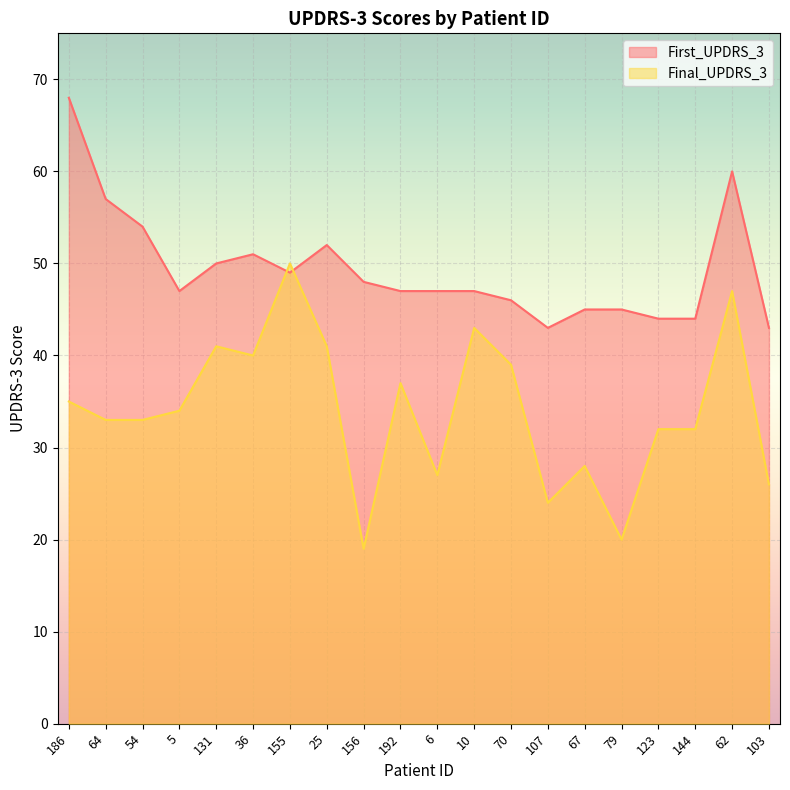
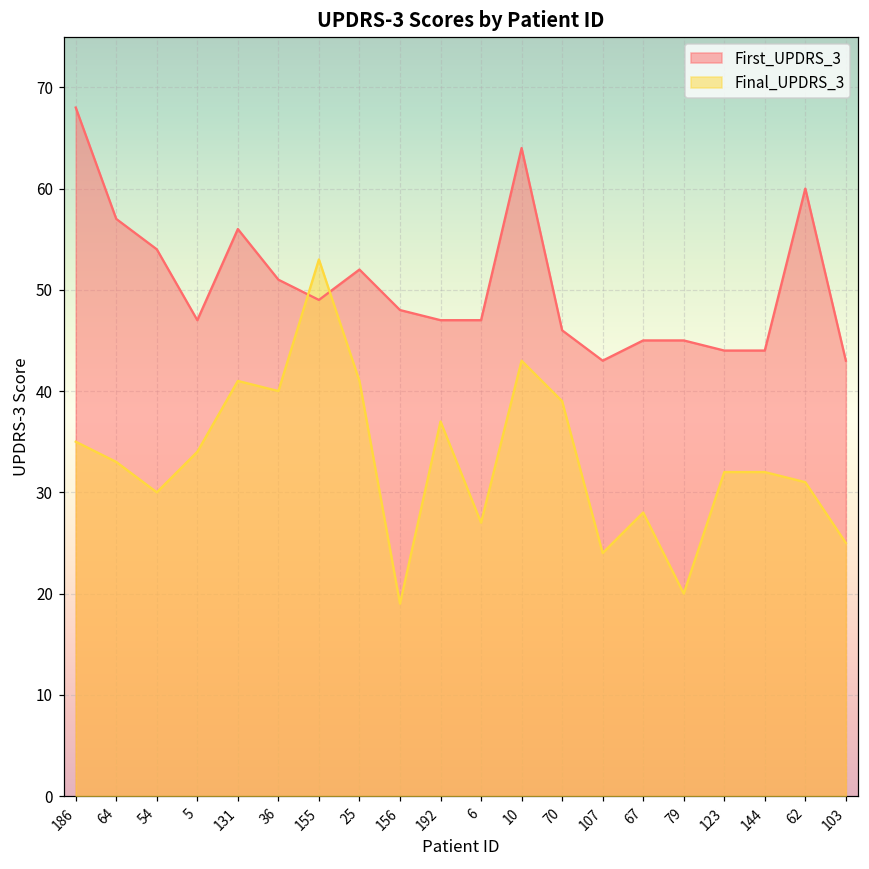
Final_UPDRS_3, 54: 33 -> 30
First_UPDRS_3, 131: 50 -> 56
Final_UPDRS_3, 155: 50 -> 53
First_UPDRS_3, 10: 47 -> 64
Final_UPDRS_3, 62: 47 -> 31
Final_UPDRS_3, 103: 26 -> 25
